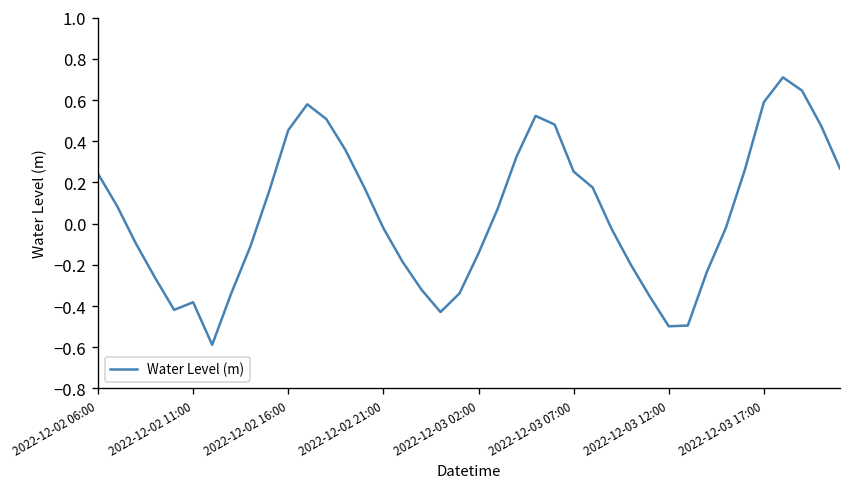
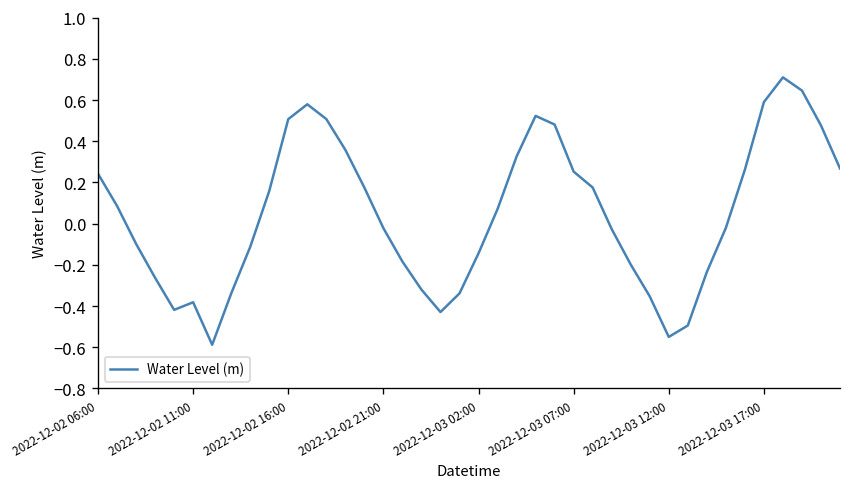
2022-12-02 16:00: 0.45 -> 0.51
2022-12-03 12:00: -0.50 -> -0.55
